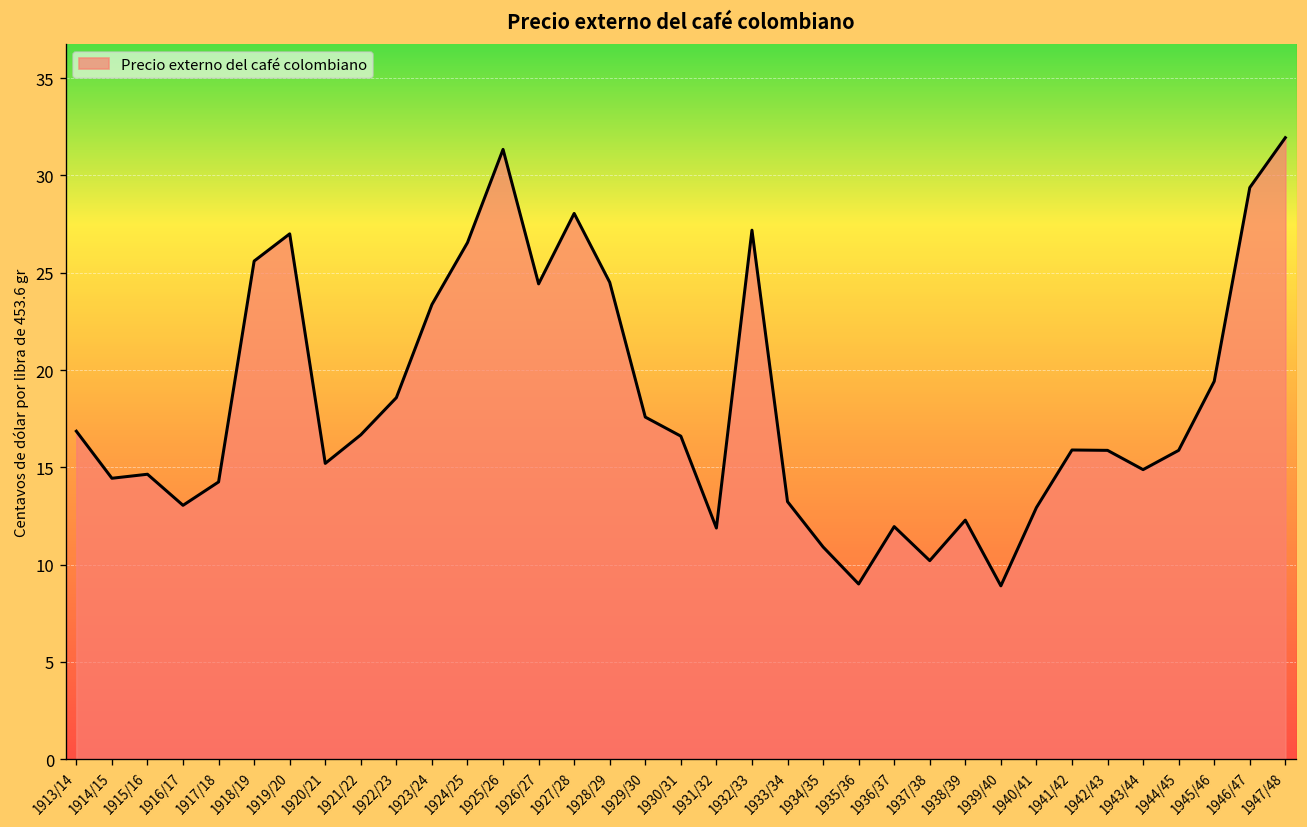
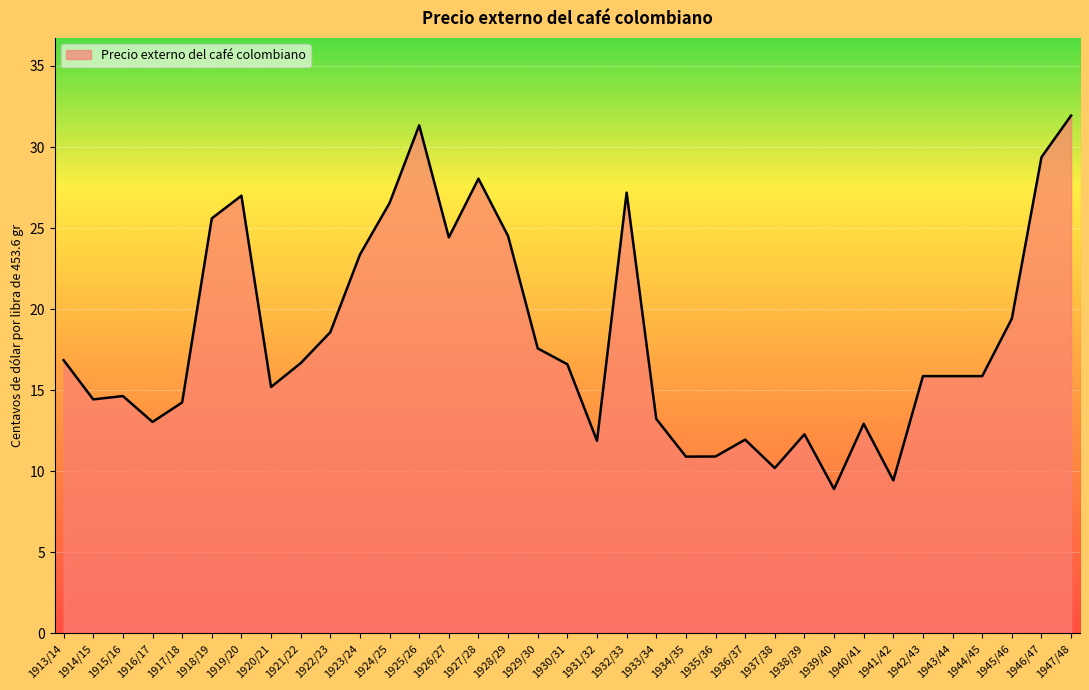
1935/36: 9.0 -> 10.9
1941/42: 15.9 -> 9.4
1943/44: 14.9 -> 15.9
